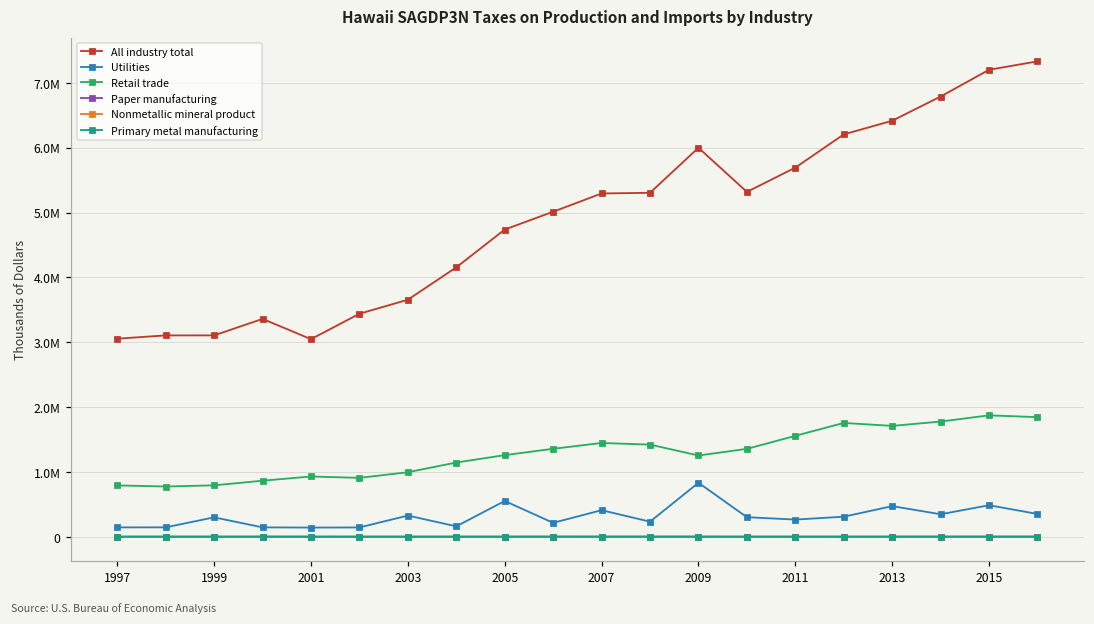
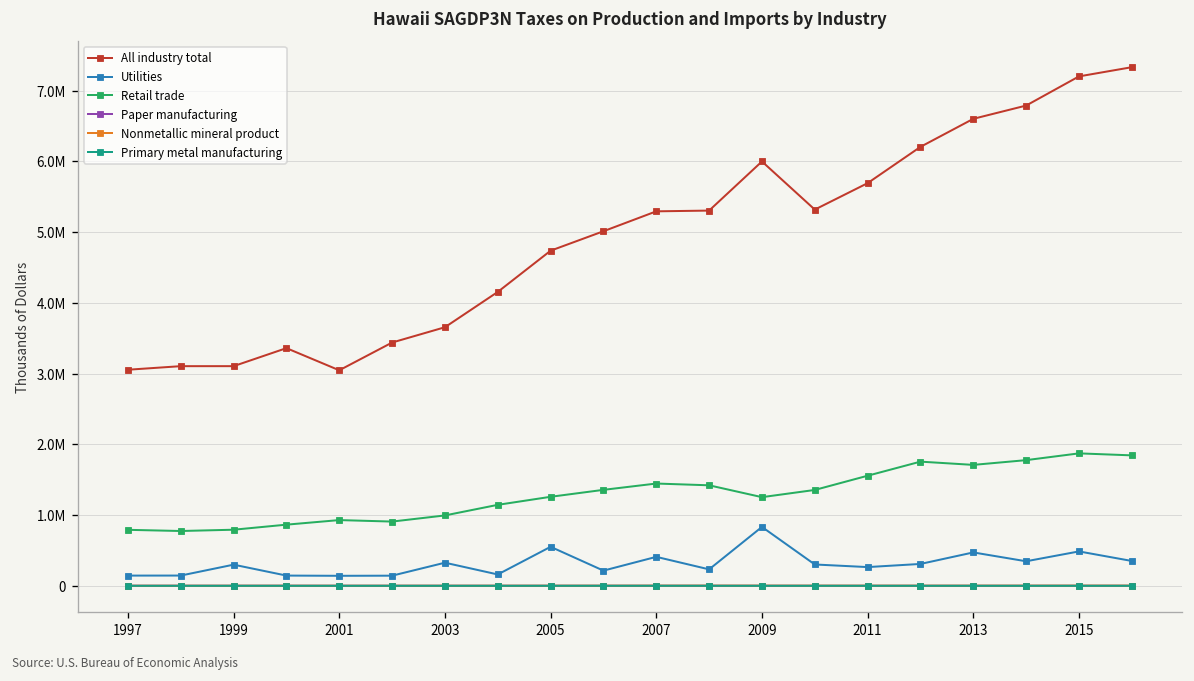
All industry total, 2013: 6400000 -> 6600000
